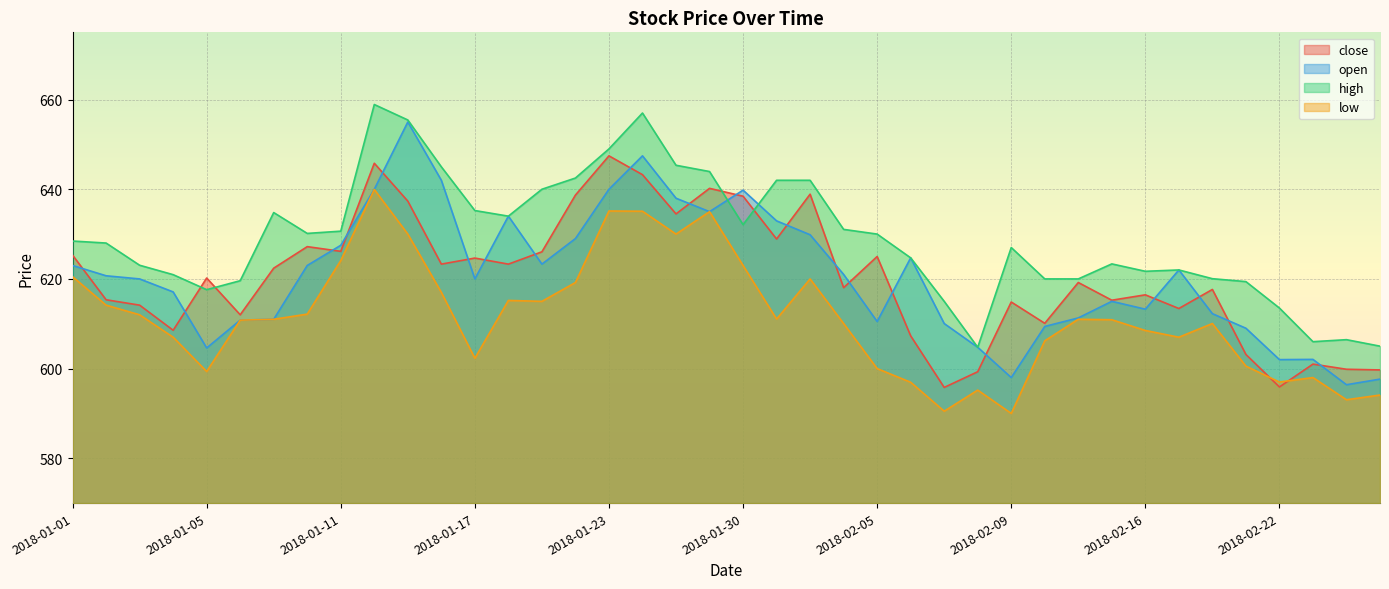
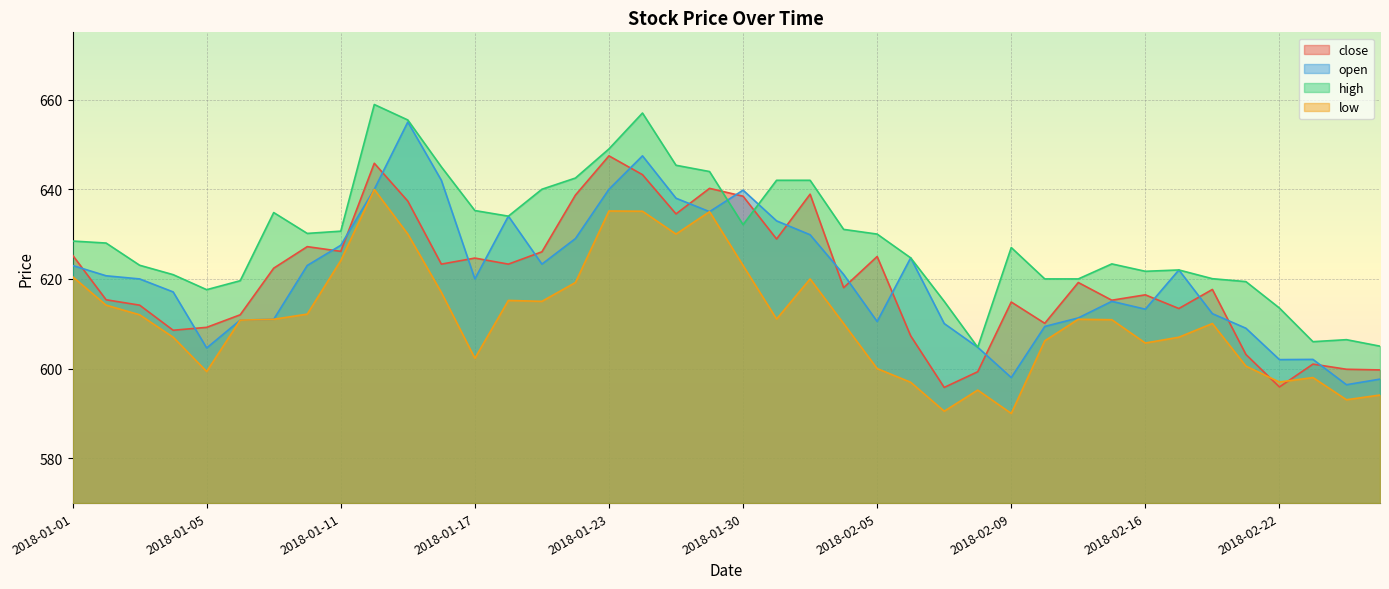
close, 2018-01-05: 620 -> 609
low, 2018-02-16: 609 -> 606
